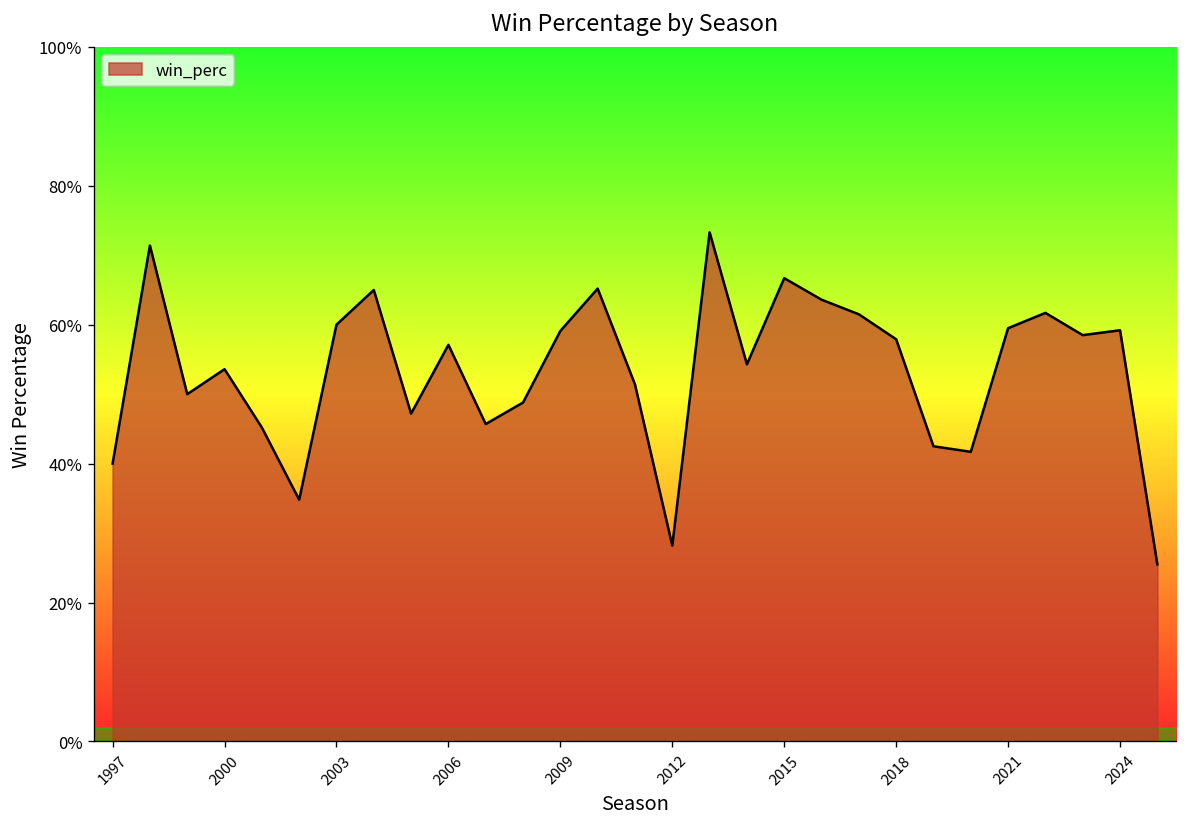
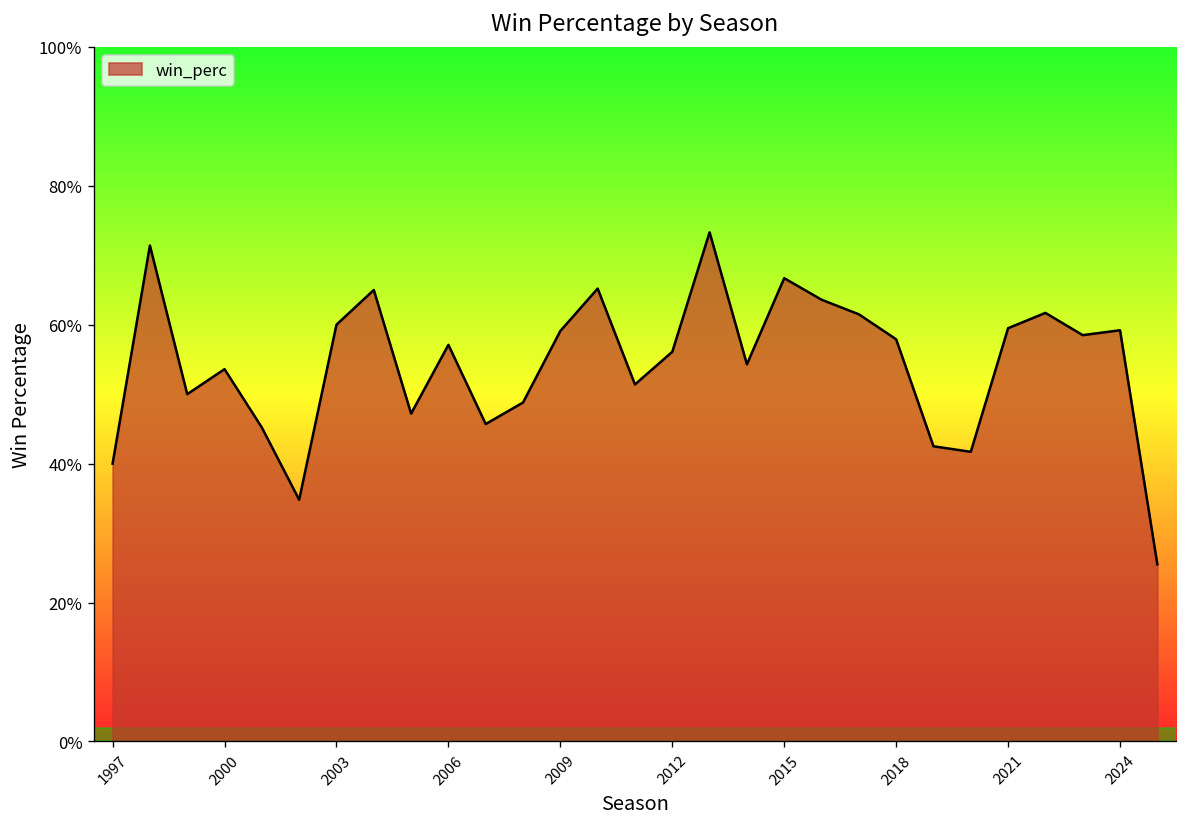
2012: 28% -> 56%
